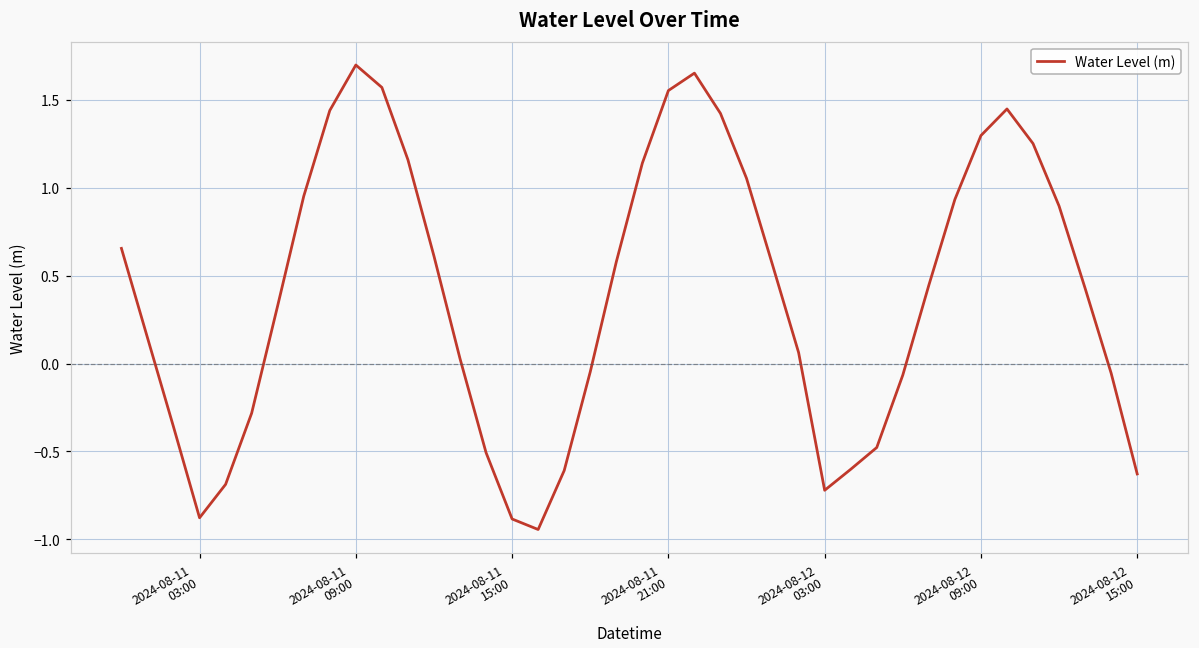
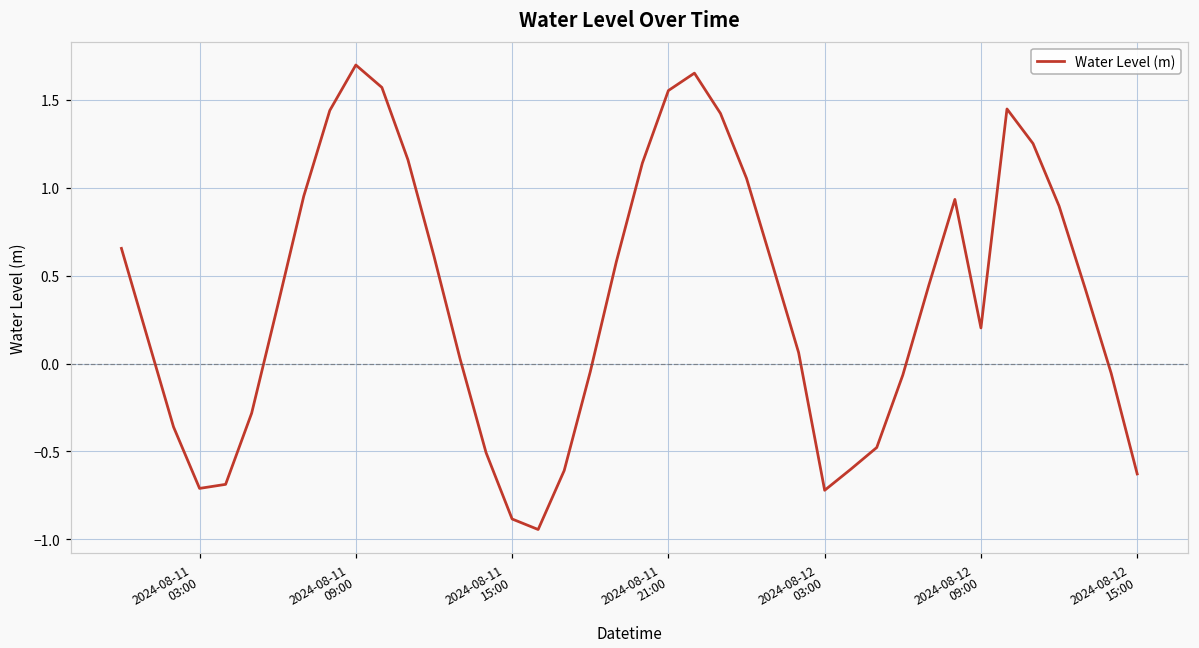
2024-08-11 03:00: -0.88 -> -0.71
2024-08-12 09:00: 1.30 -> 0.20
